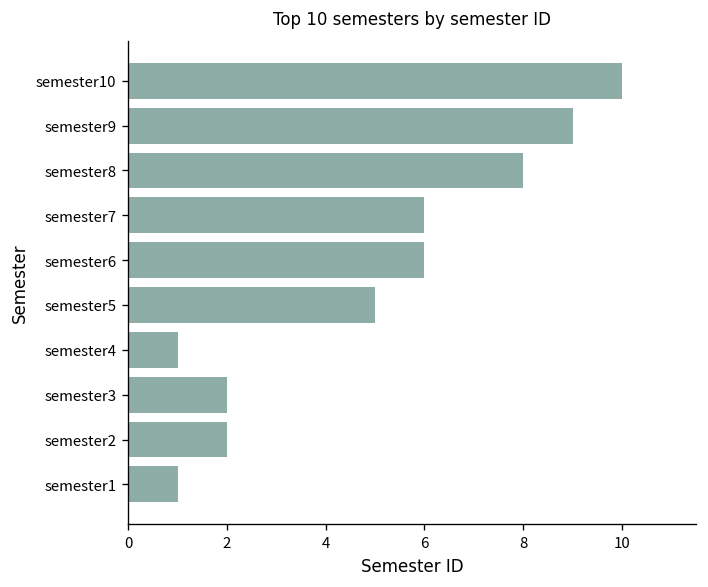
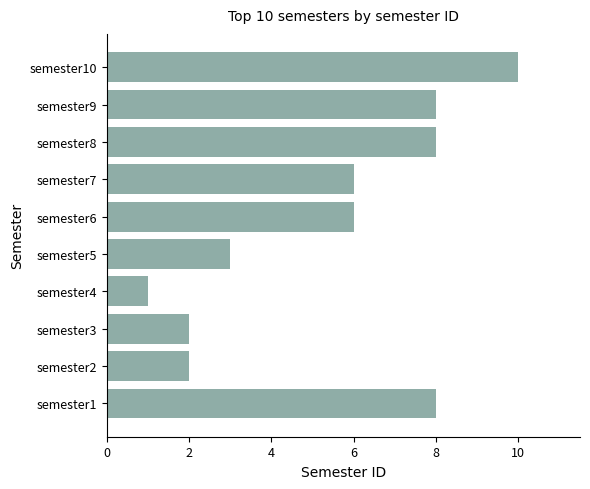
semester9: 9 -> 8
semester5: 5 -> 3
semester1: 1 -> 8
